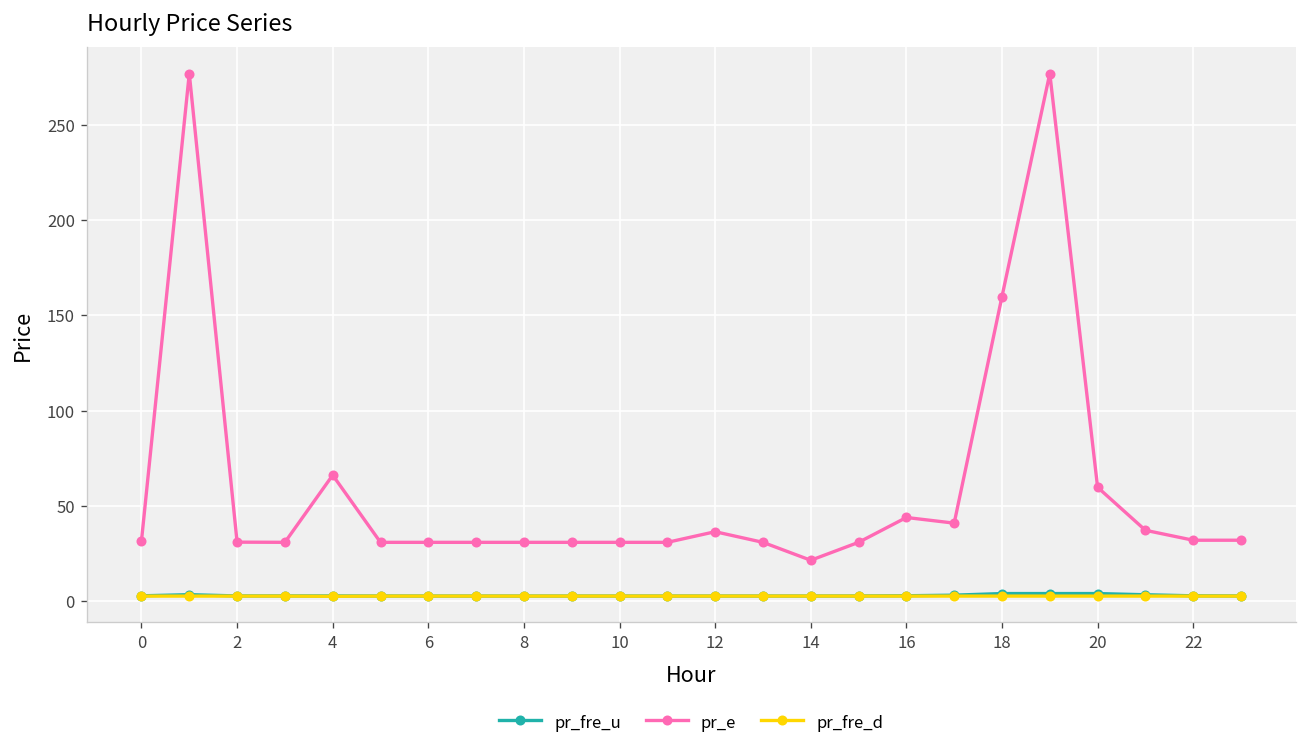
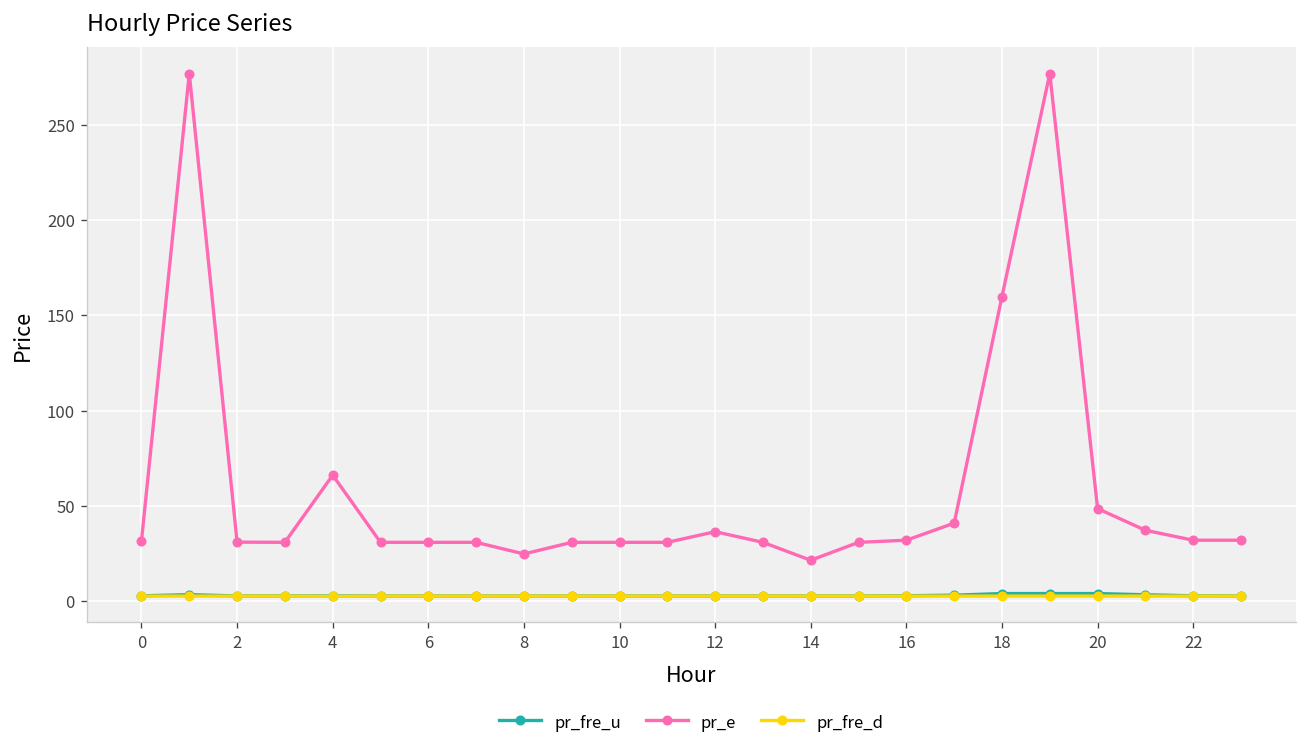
pr_e, 8: 31 -> 25
pr_e, 16: 44 -> 32
pr_e, 20: 60 -> 49
